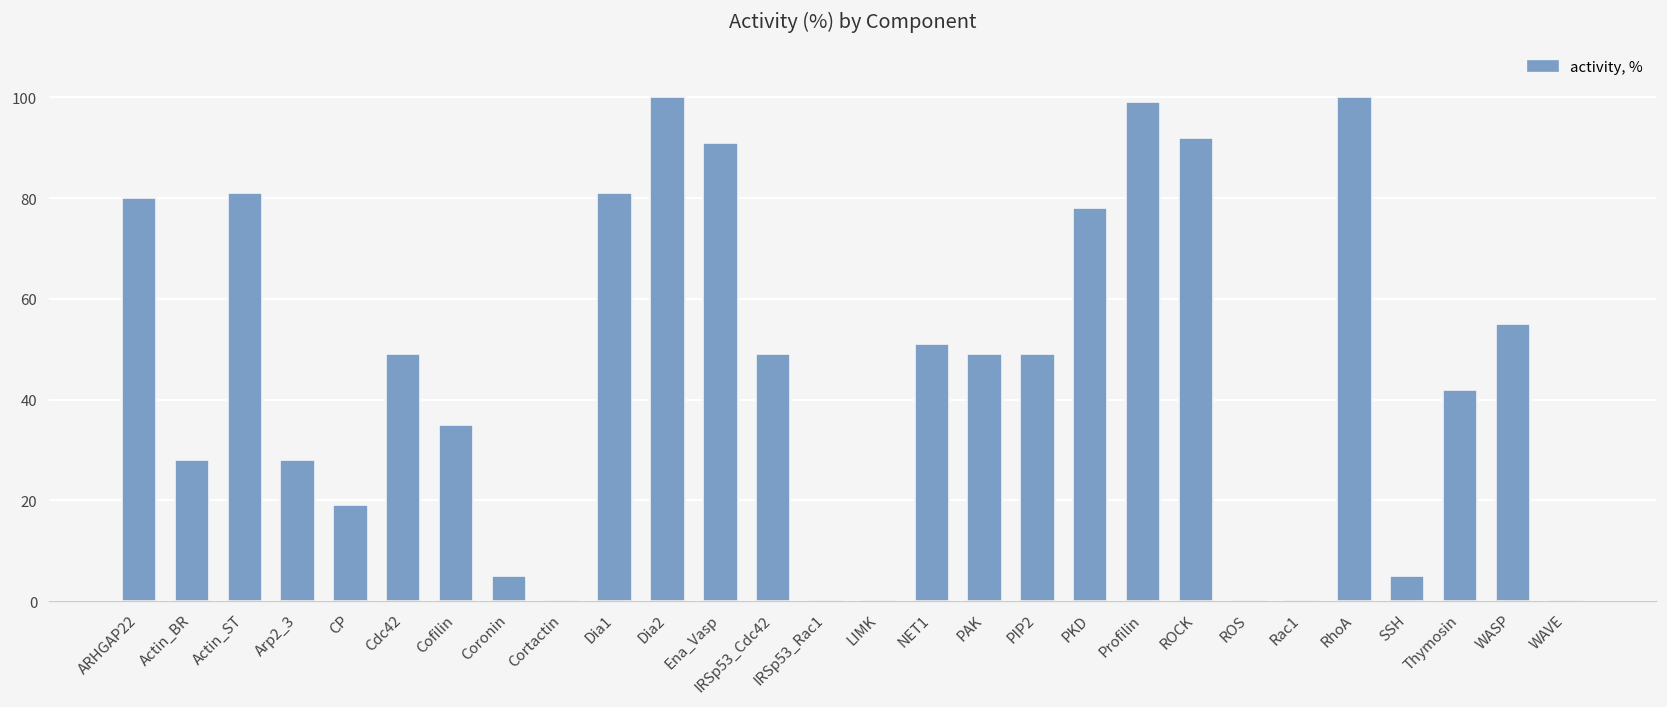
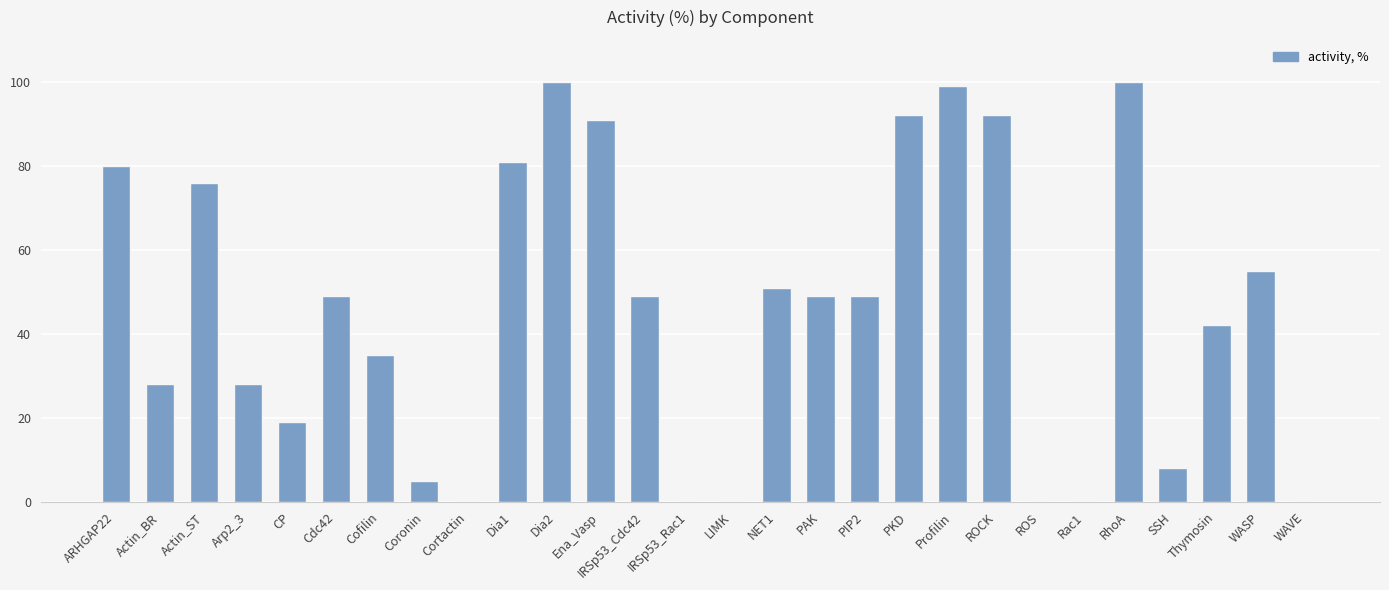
Actin_ST: 81 -> 76
PKD: 78 -> 92
SSH: 5 -> 8
